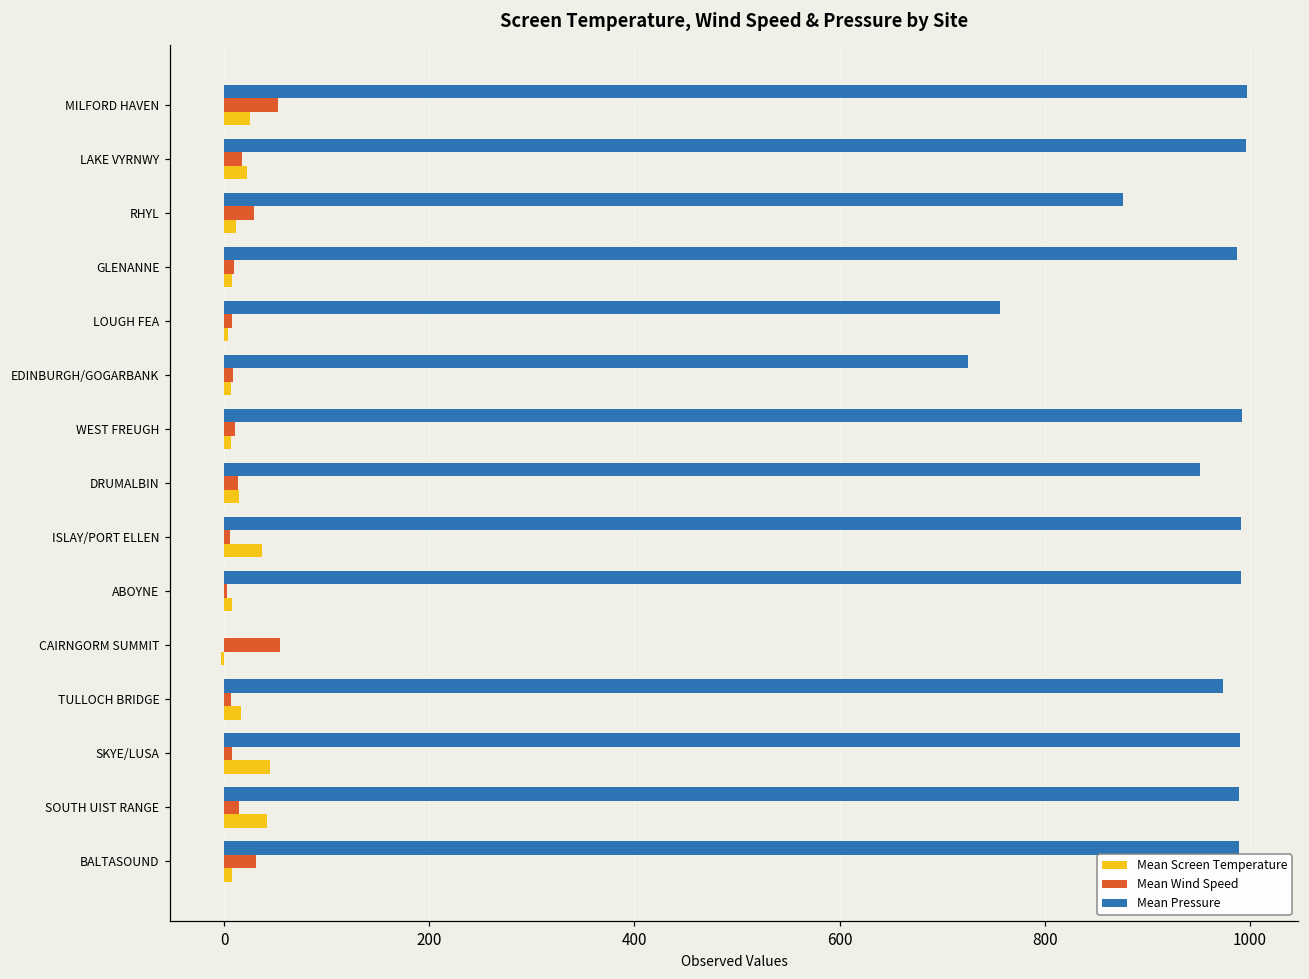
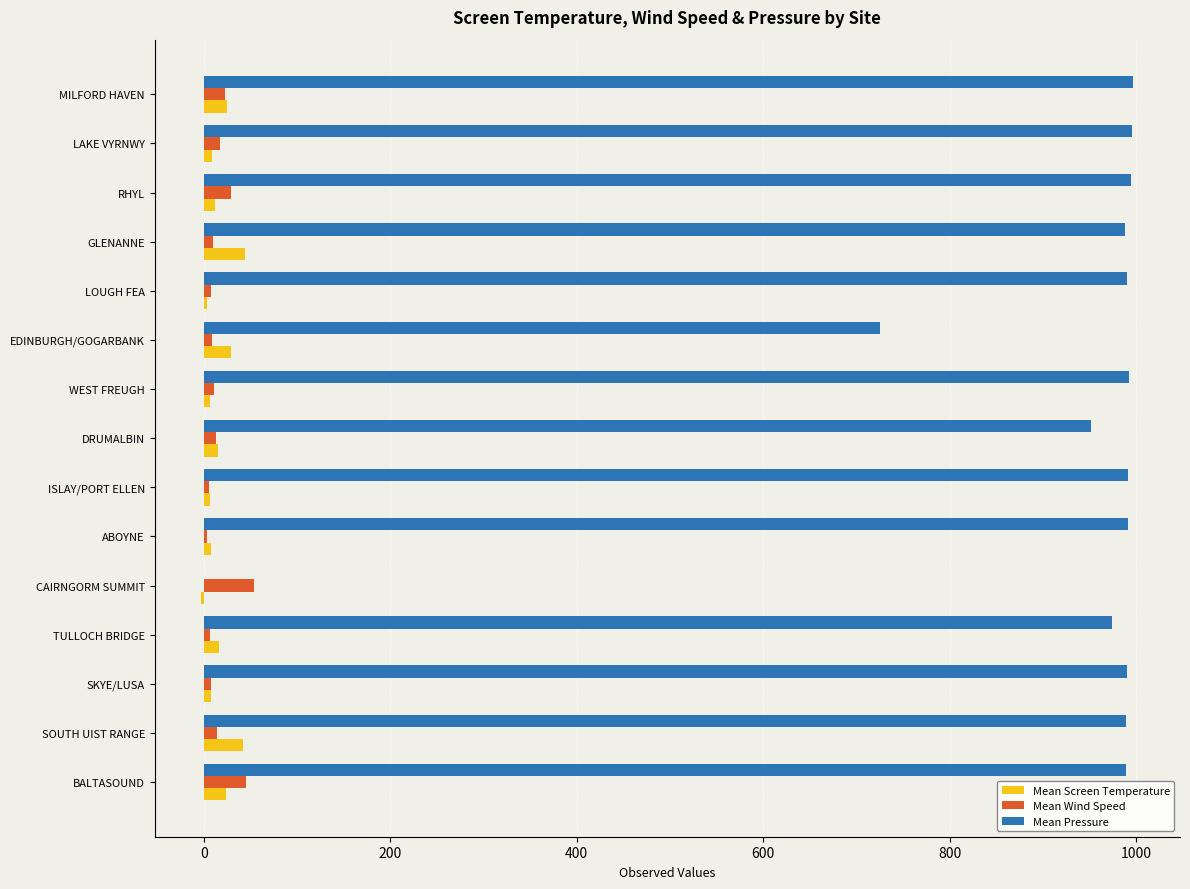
Mean Wind Speed, MILFORD HAVEN: 50 -> 20
Mean Screen Temperature, LAKE VYRNWY: 20 -> 10
Mean Pressure, RHYL: 880 -> 990
Mean Screen Temperature, GLENANNE: 10 -> 40
Mean Pressure, LOUGH FEA: 760 -> 990
Mean Screen Temperature, EDINBURGH/GOGARBANK: 10 -> 30
Mean Screen Temperature, ISLAY/PORT ELLEN: 40 -> 10
Mean Screen Temperature, SKYE/LUSA: 50 -> 10
Mean Wind Speed, BALTASOUND: 30 -> 50
Mean Screen Temperature, BALTASOUND: 10 -> 20
